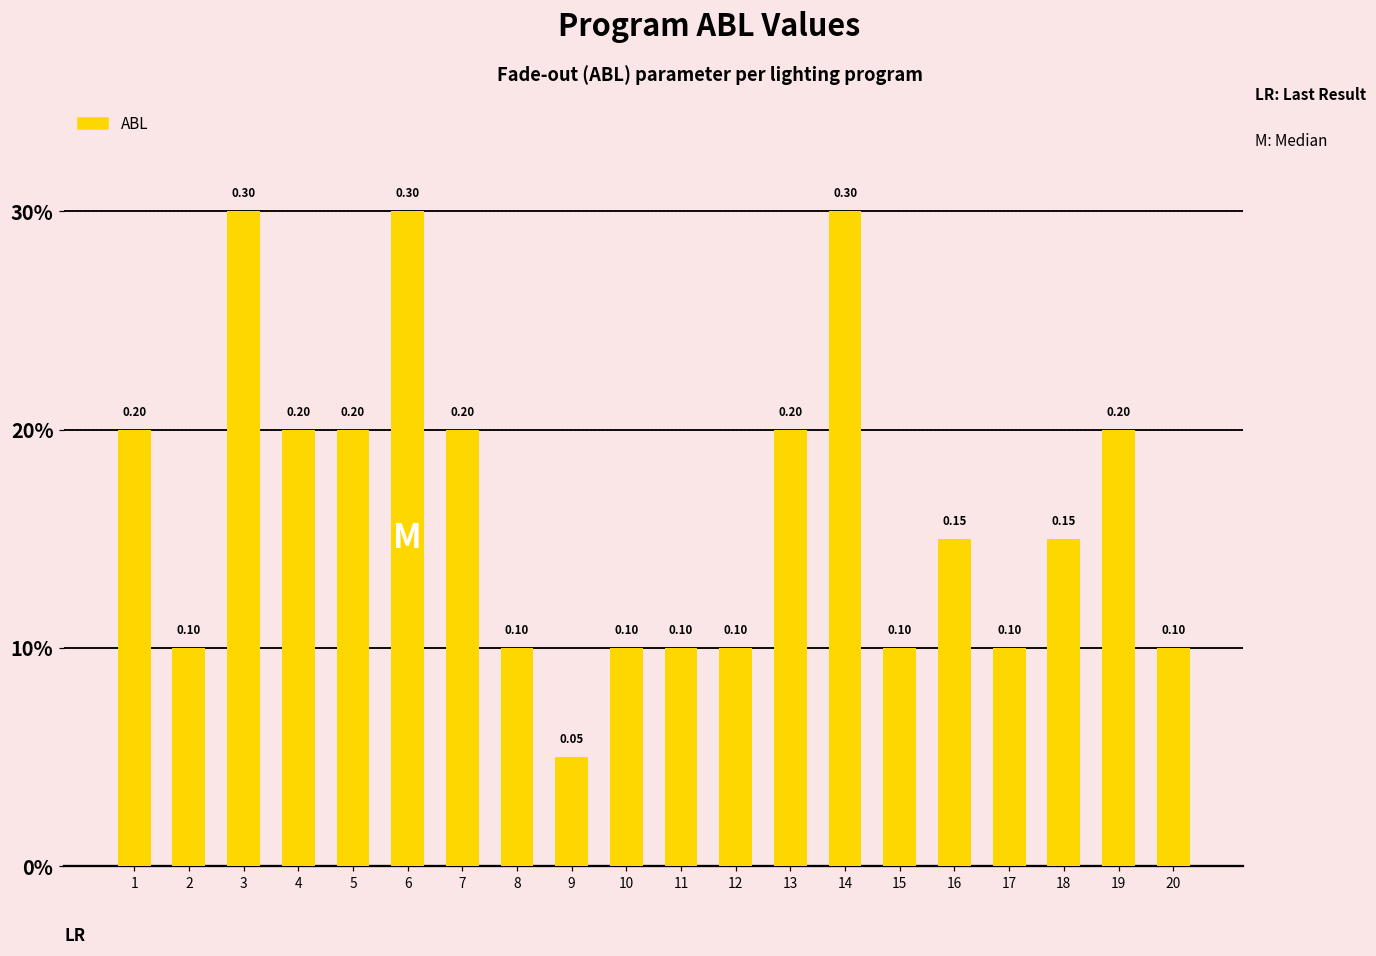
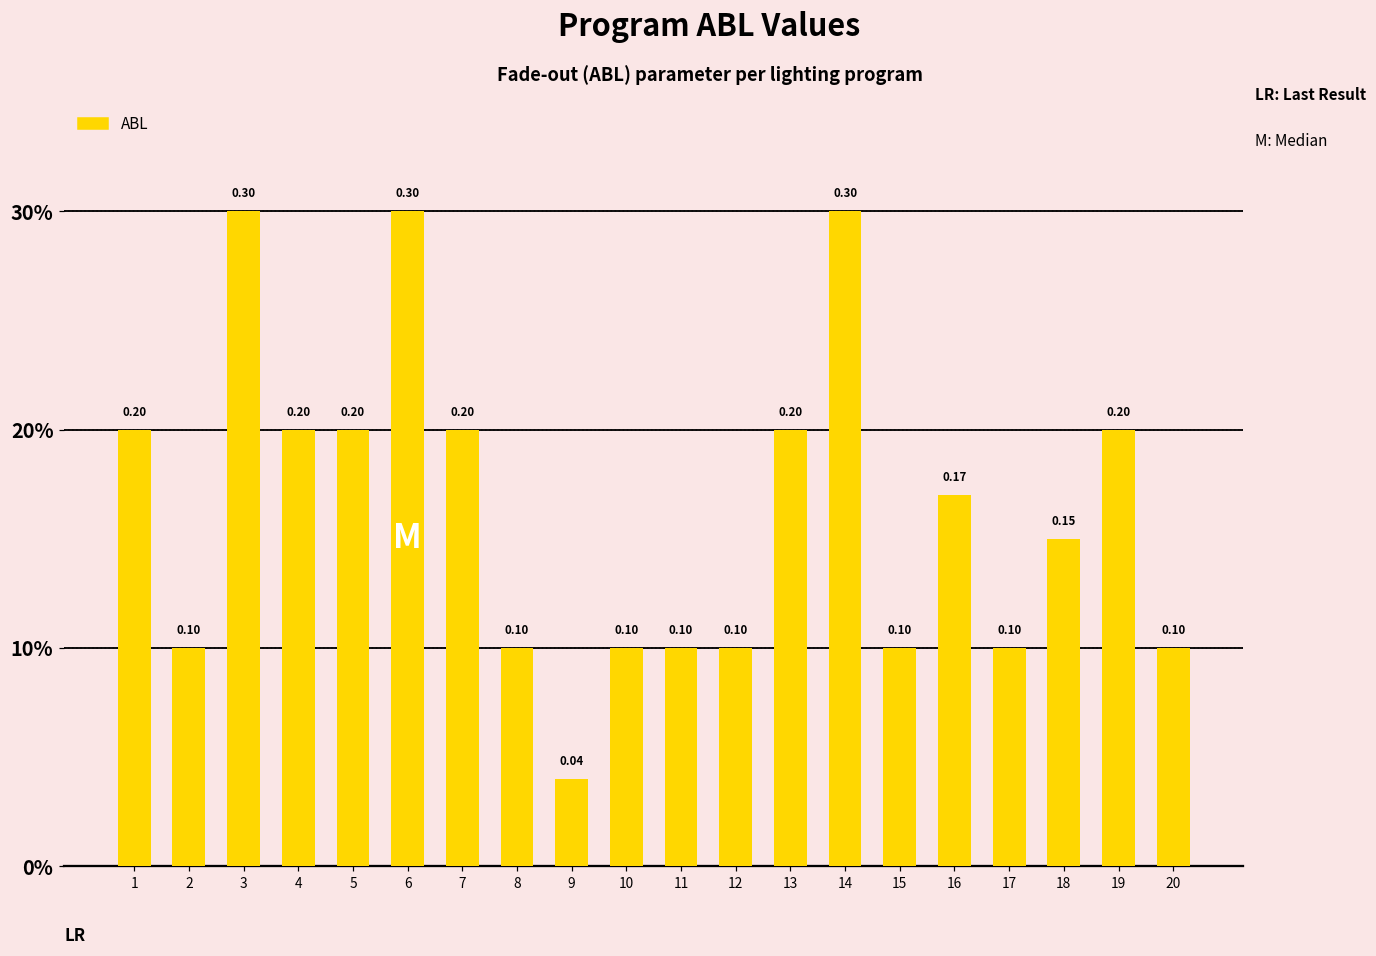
9: 0.05 -> 0.04
16: 0.15 -> 0.17
